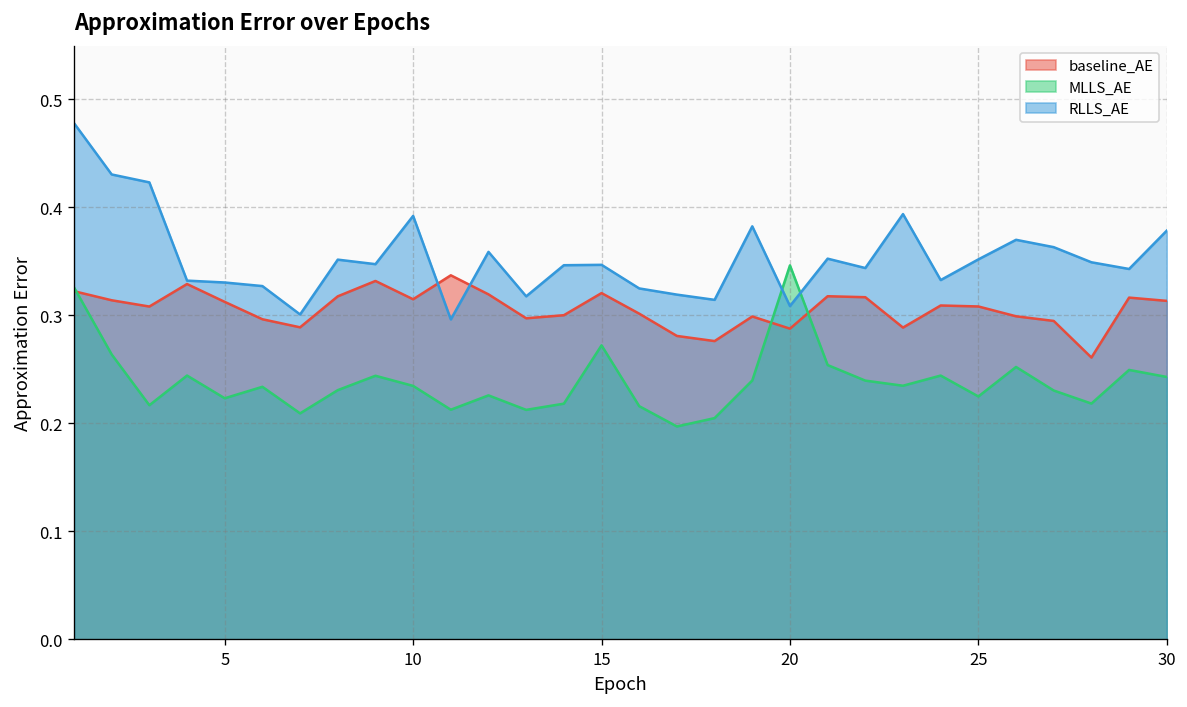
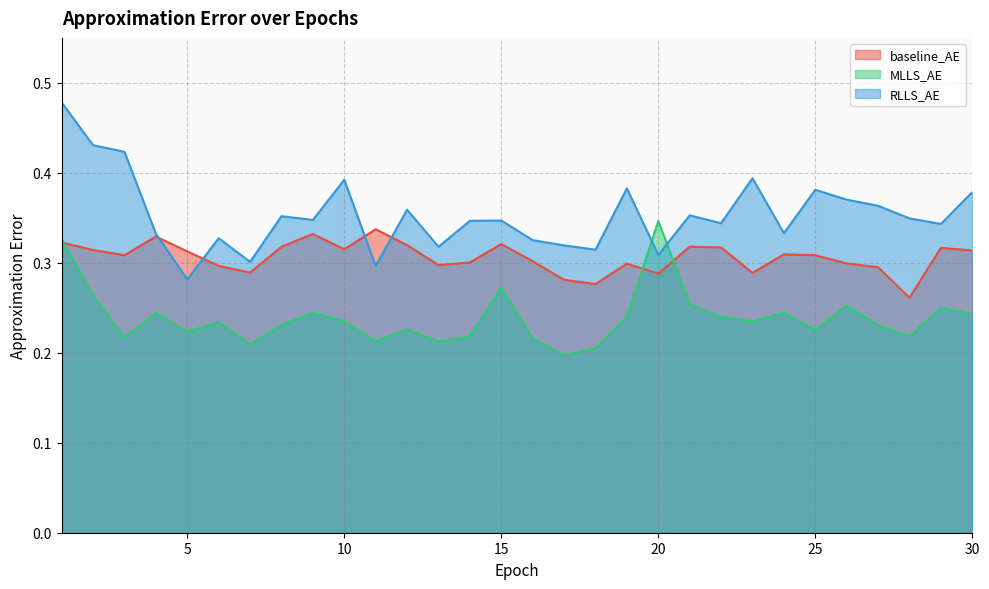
RLLS_AE, 5: 0.33 -> 0.28
RLLS_AE, 25: 0.35 -> 0.38
